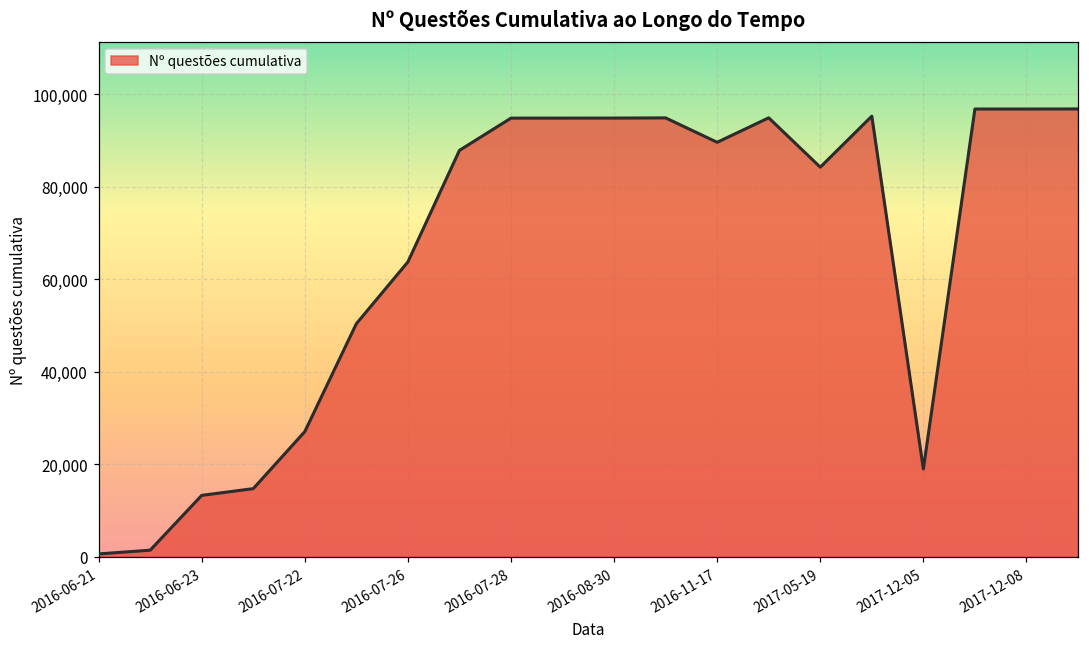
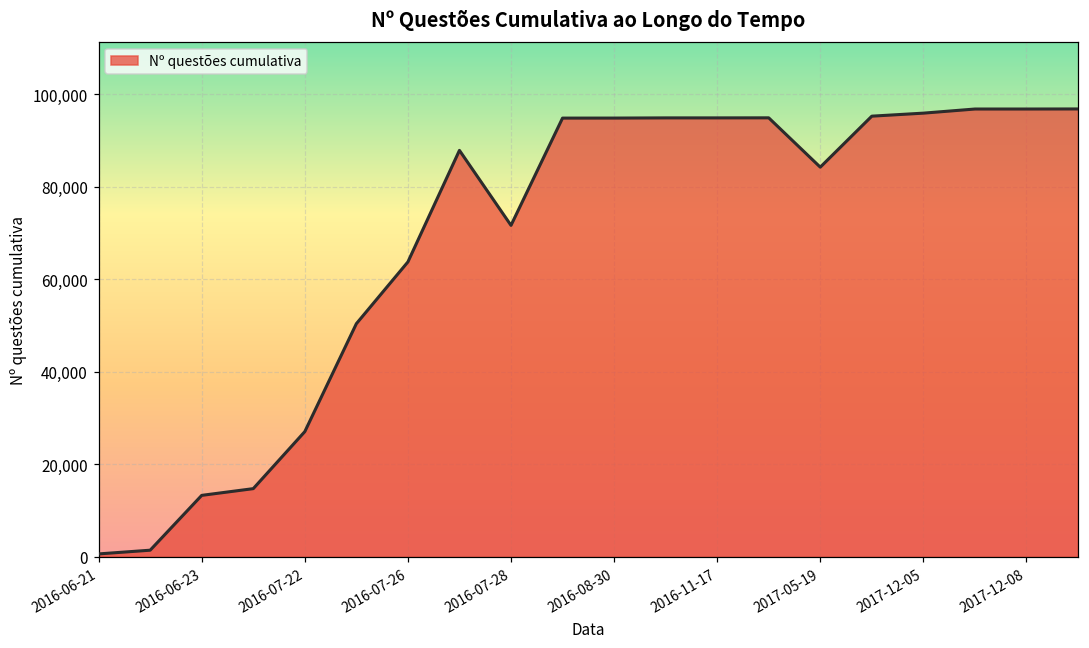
2016-07-28: 95,000 -> 72,000
2016-11-17: 90,000 -> 95,000
2017-12-05: 19,000 -> 96,000
